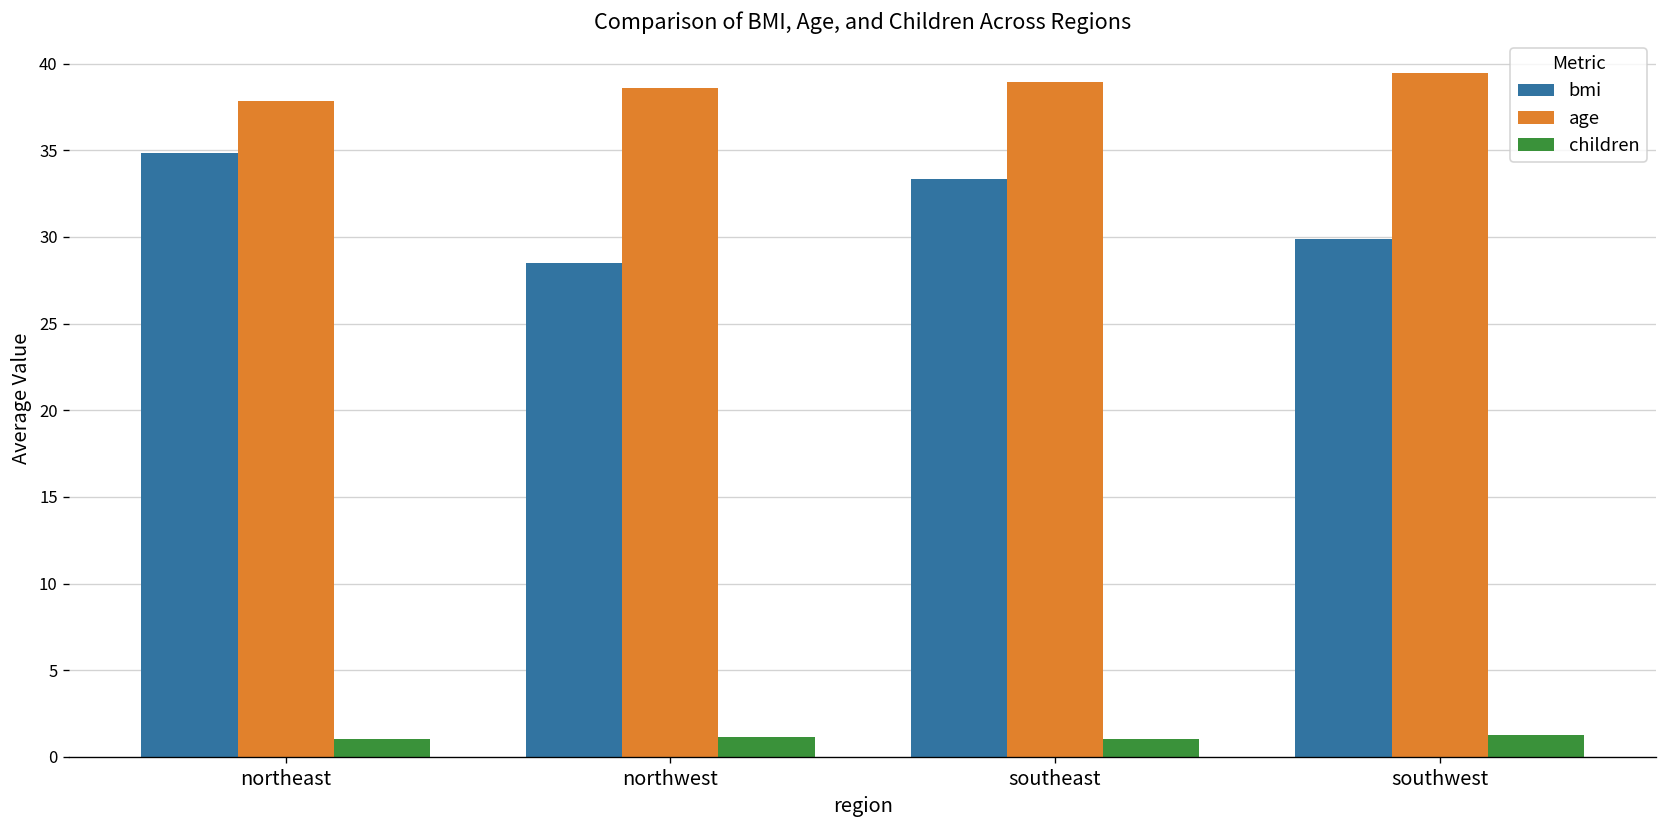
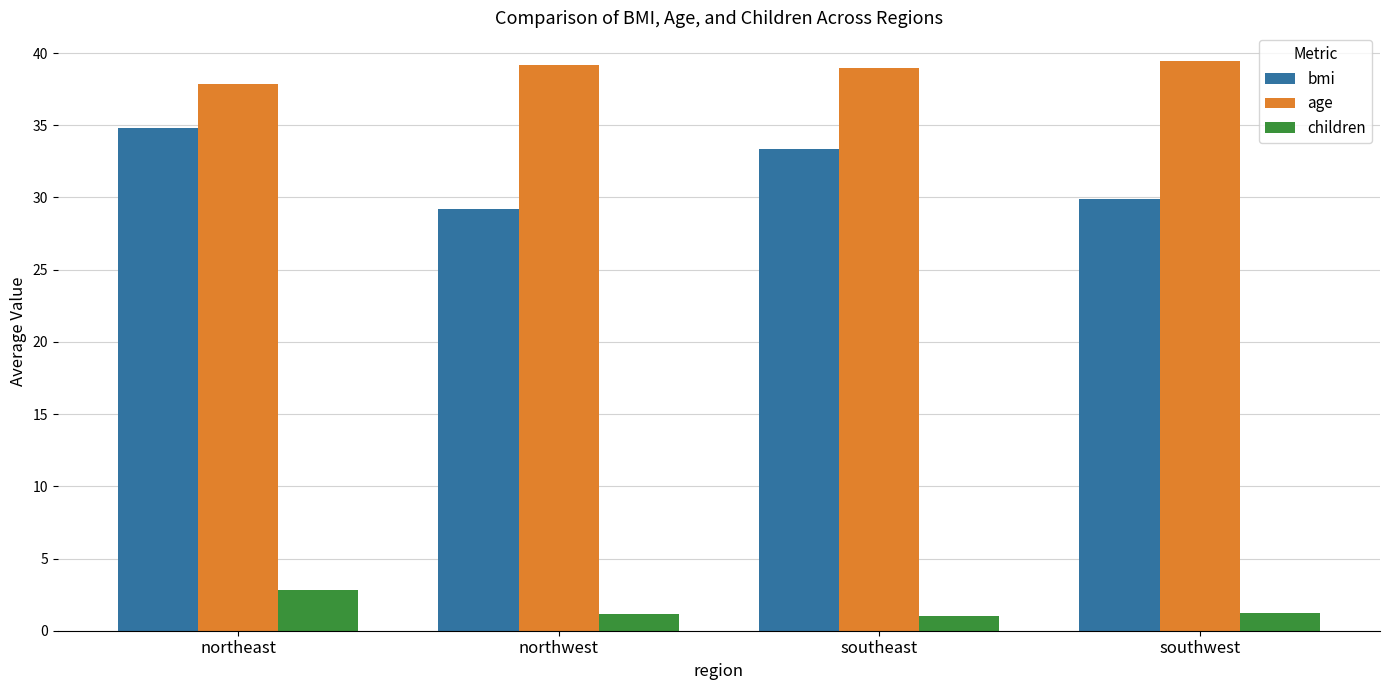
children, northeast: 1.1 -> 2.8
bmi, northwest: 28.5 -> 29.2
age, northwest: 38.6 -> 39.2
